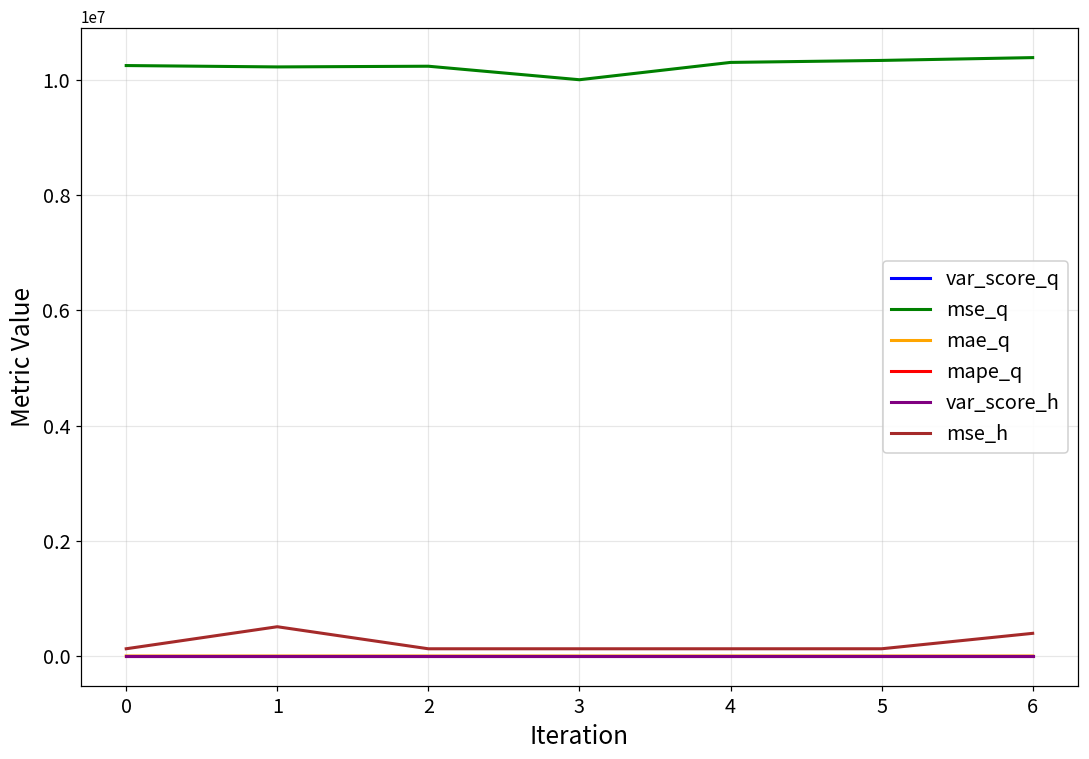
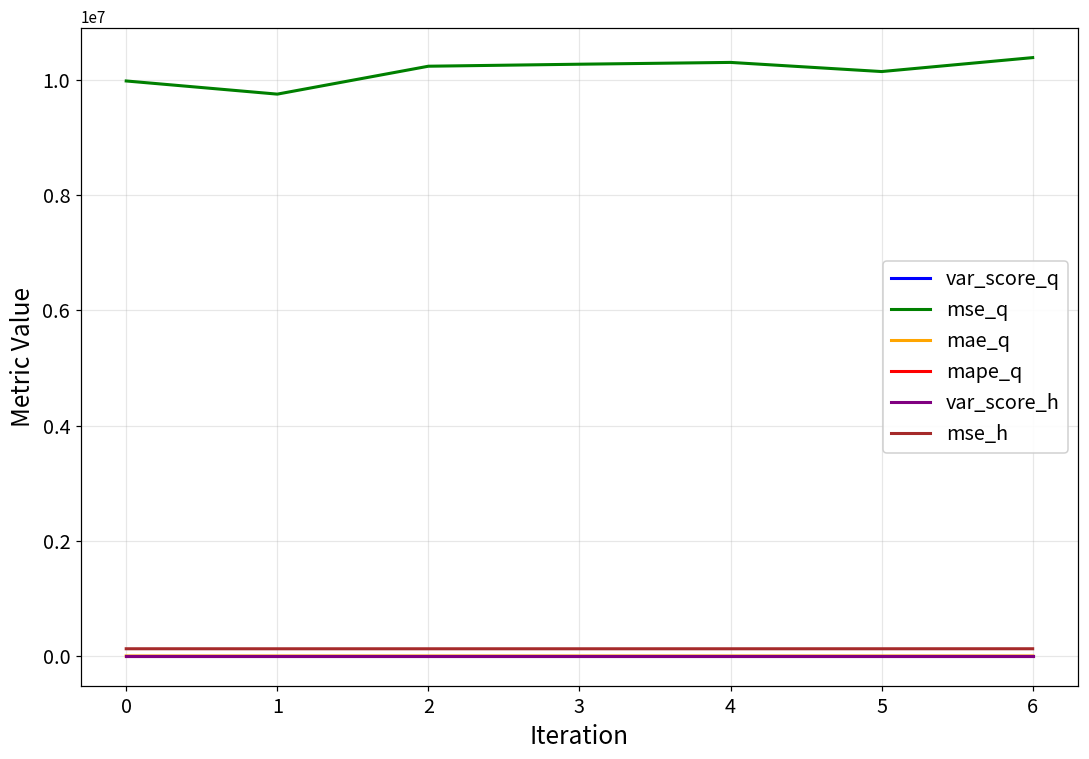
mse_q, 0: 10200000 -> 10000000
mse_q, 1: 10200000 -> 9700000
mse_h, 1: 500000 -> 100000
mse_q, 3: 10000000 -> 10300000
mse_q, 5: 10300000 -> 10100000
mse_h, 6: 400000 -> 100000
